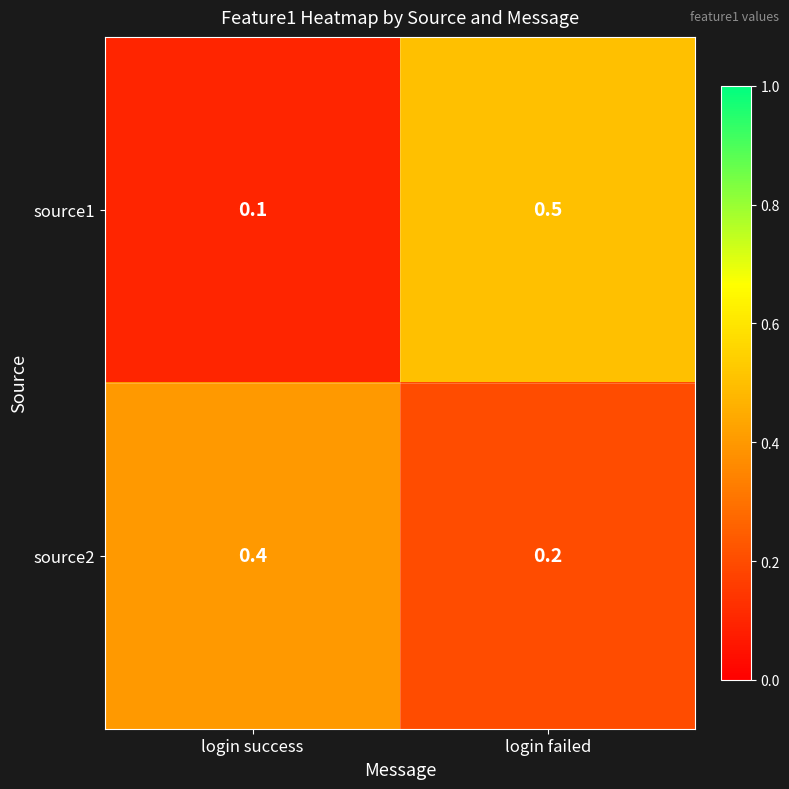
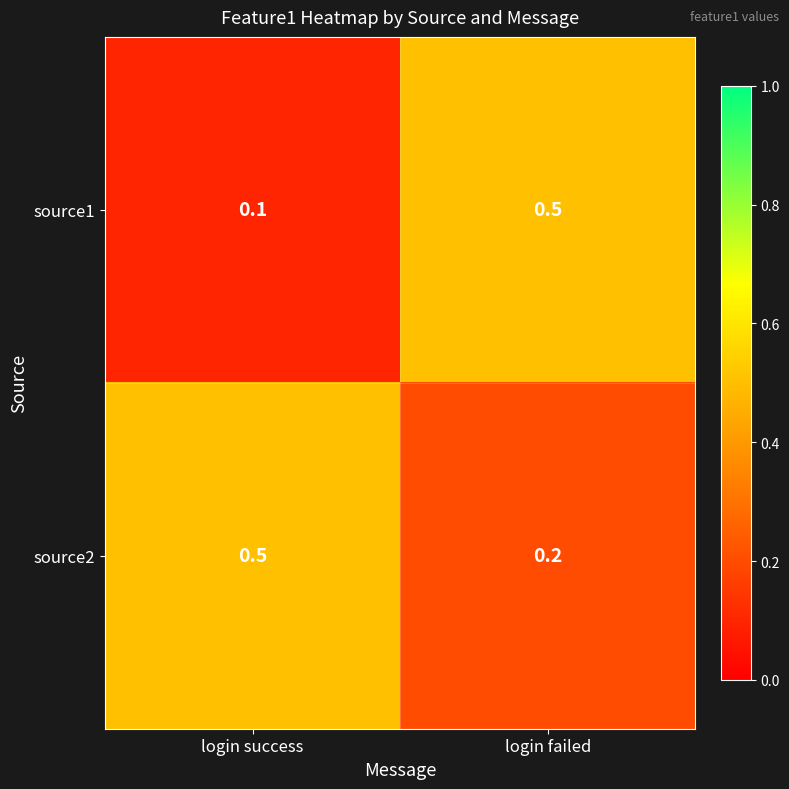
source2, login success: 0.4 -> 0.5
